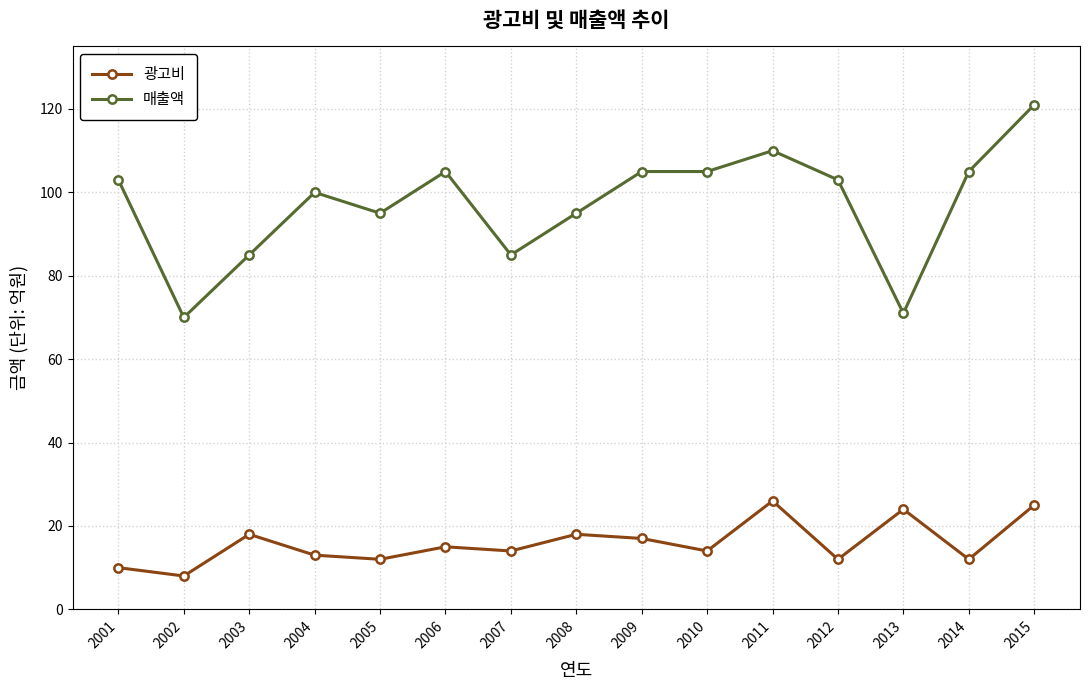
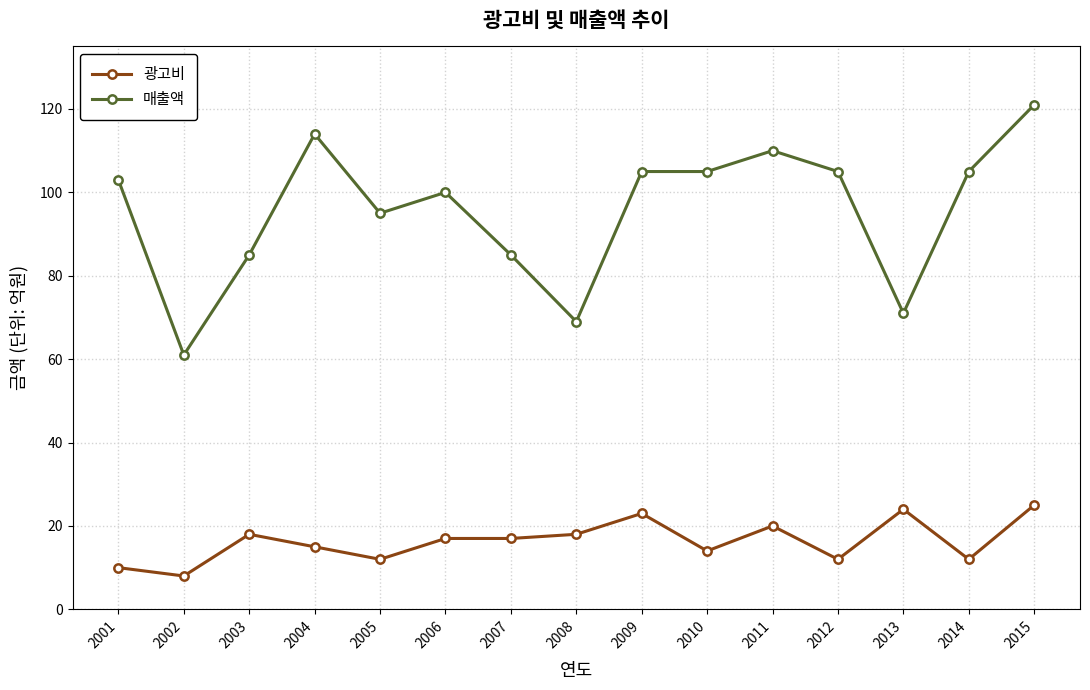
매출액, 2002: 70 -> 61
광고비, 2004: 13 -> 15
매출액, 2004: 100 -> 114
광고비, 2006: 15 -> 17
매출액, 2006: 105 -> 100
광고비, 2007: 14 -> 17
매출액, 2008: 95 -> 69
광고비, 2009: 17 -> 23
광고비, 2011: 26 -> 20
매출액, 2012: 103 -> 105
